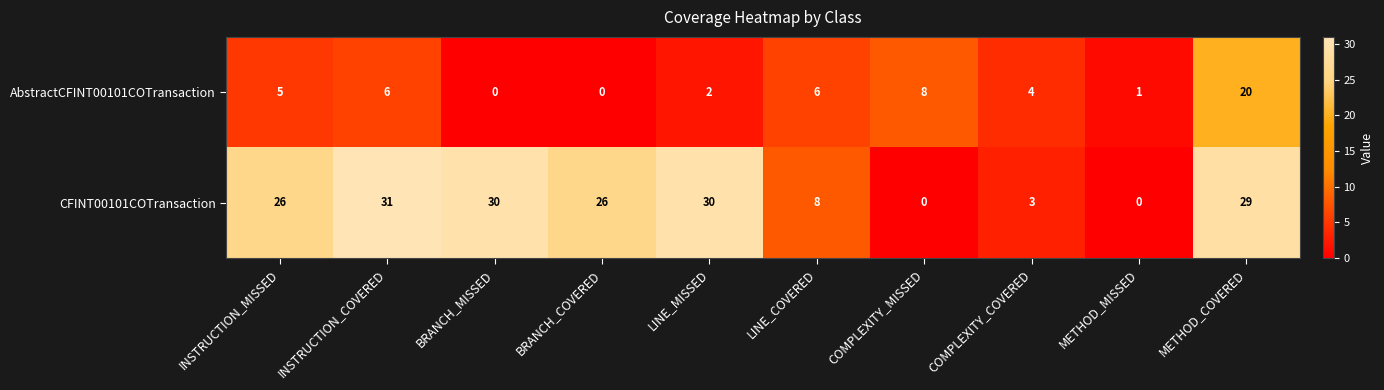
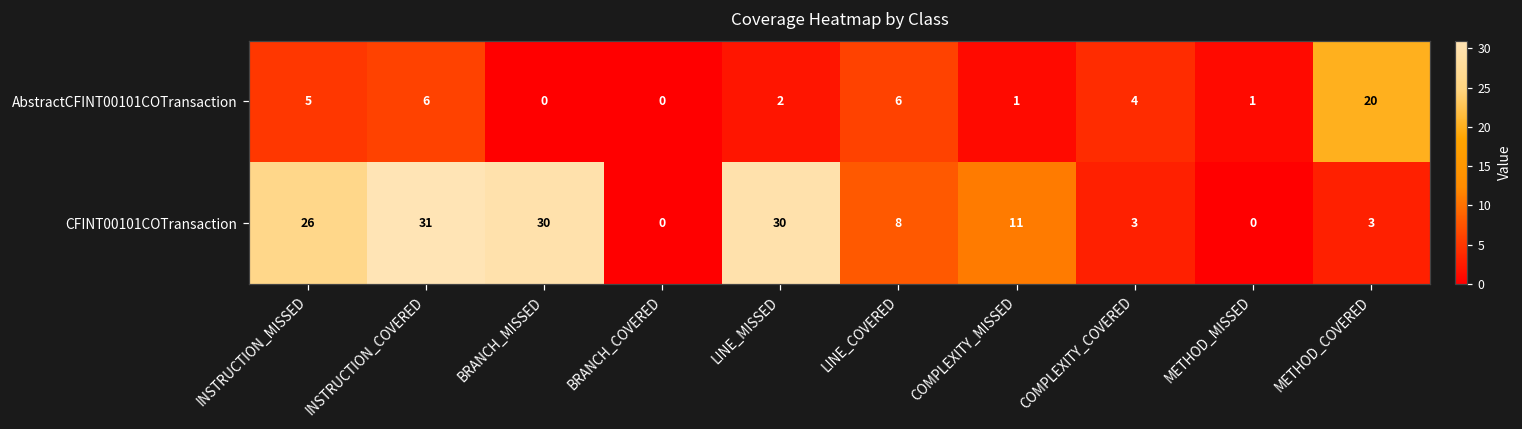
AbstractCFINT00101COTransaction, COMPLEXITY_MISSED: 8 -> 1
CFINT00101COTransaction, BRANCH_COVERED: 26 -> 0
CFINT00101COTransaction, COMPLEXITY_MISSED: 0 -> 11
CFINT00101COTransaction, METHOD_COVERED: 29 -> 3
